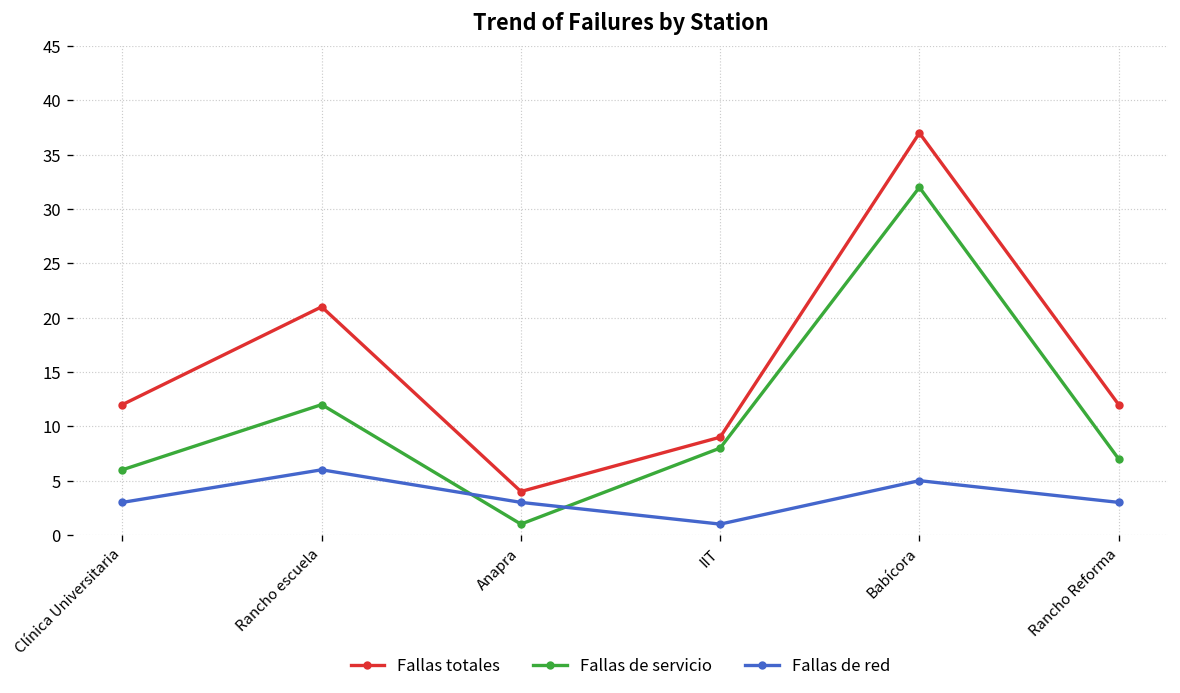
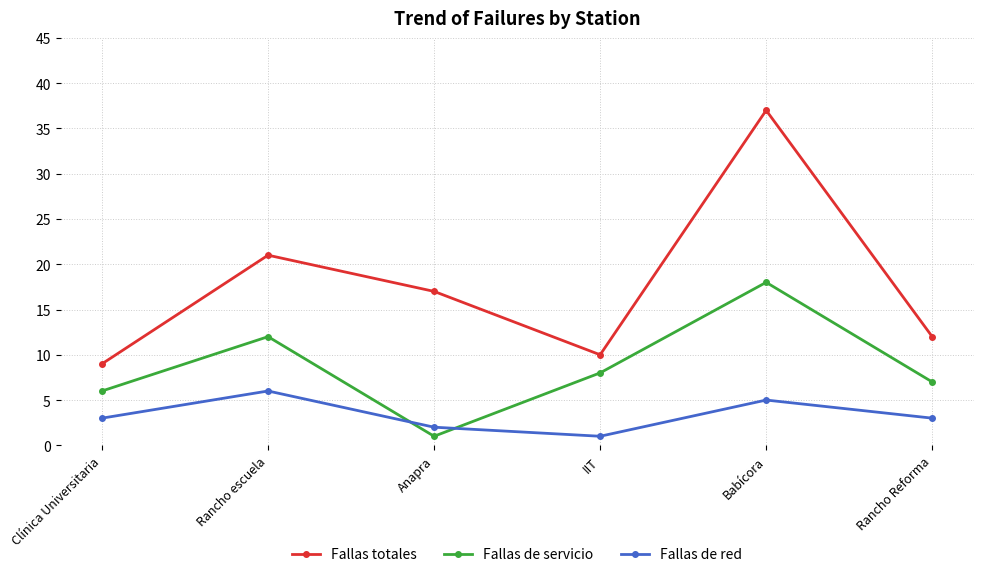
Fallas totales, Clínica Universitaria: 12 -> 9
Fallas totales, Anapra: 4 -> 17
Fallas de red, Anapra: 3 -> 2
Fallas totales, IIT: 9 -> 10
Fallas de servicio, Babícora: 32 -> 18
